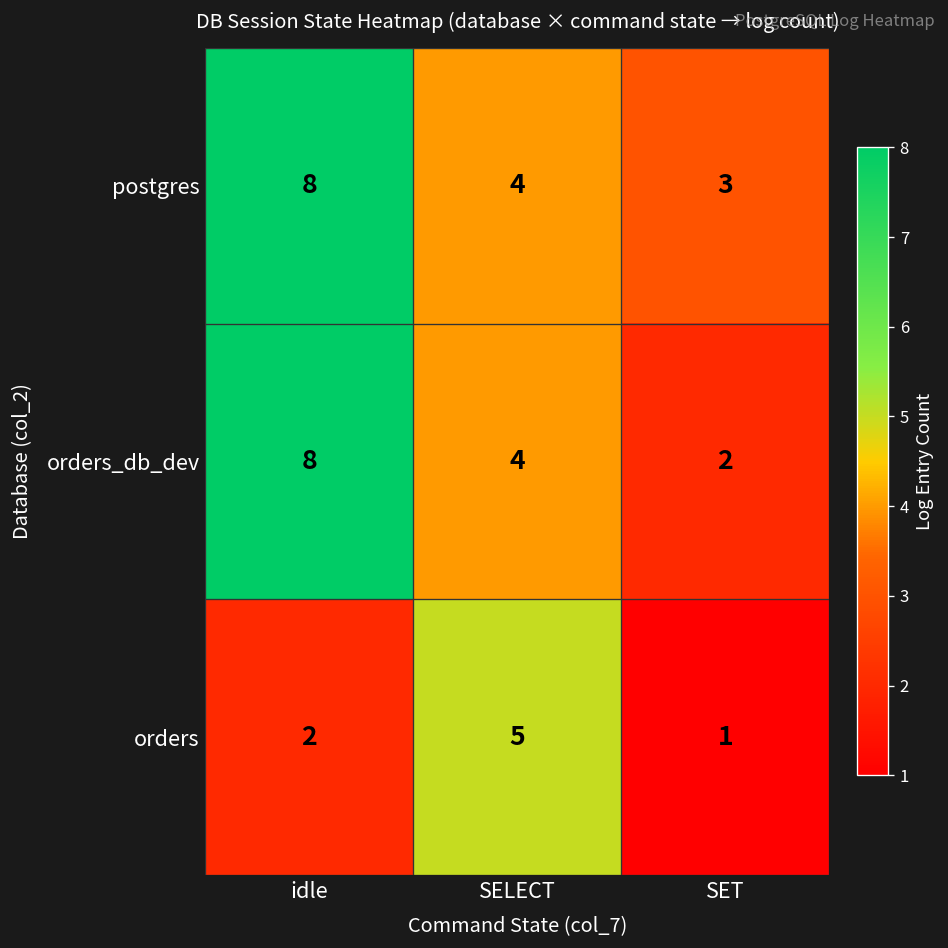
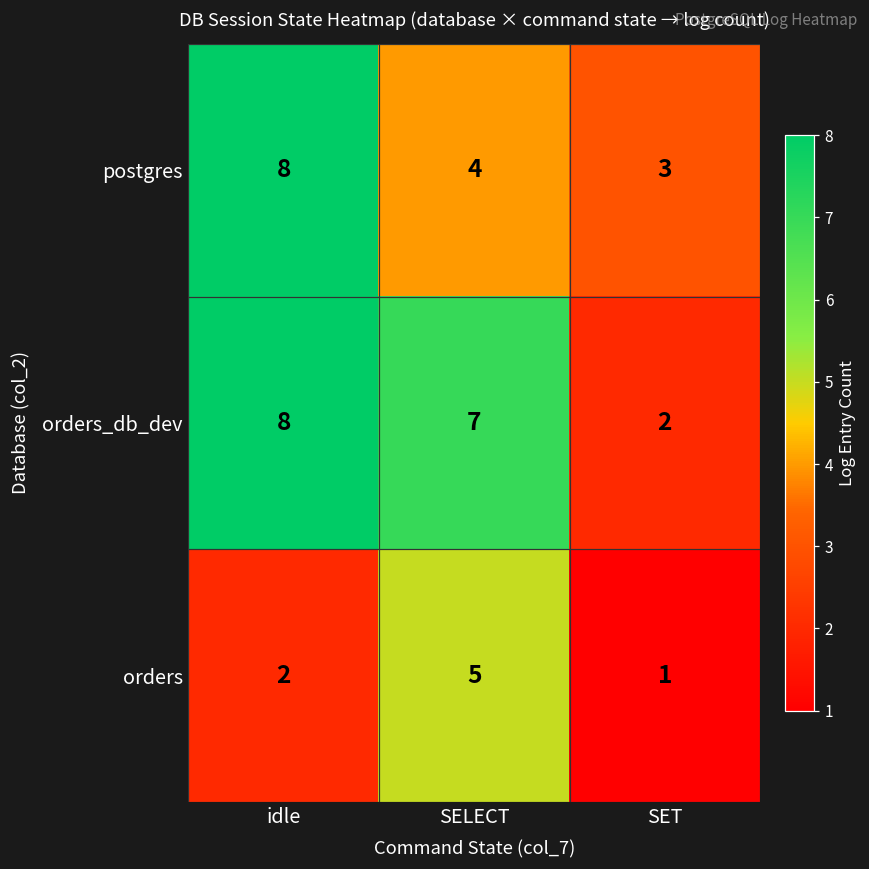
orders_db_dev, SELECT: 4 -> 7
